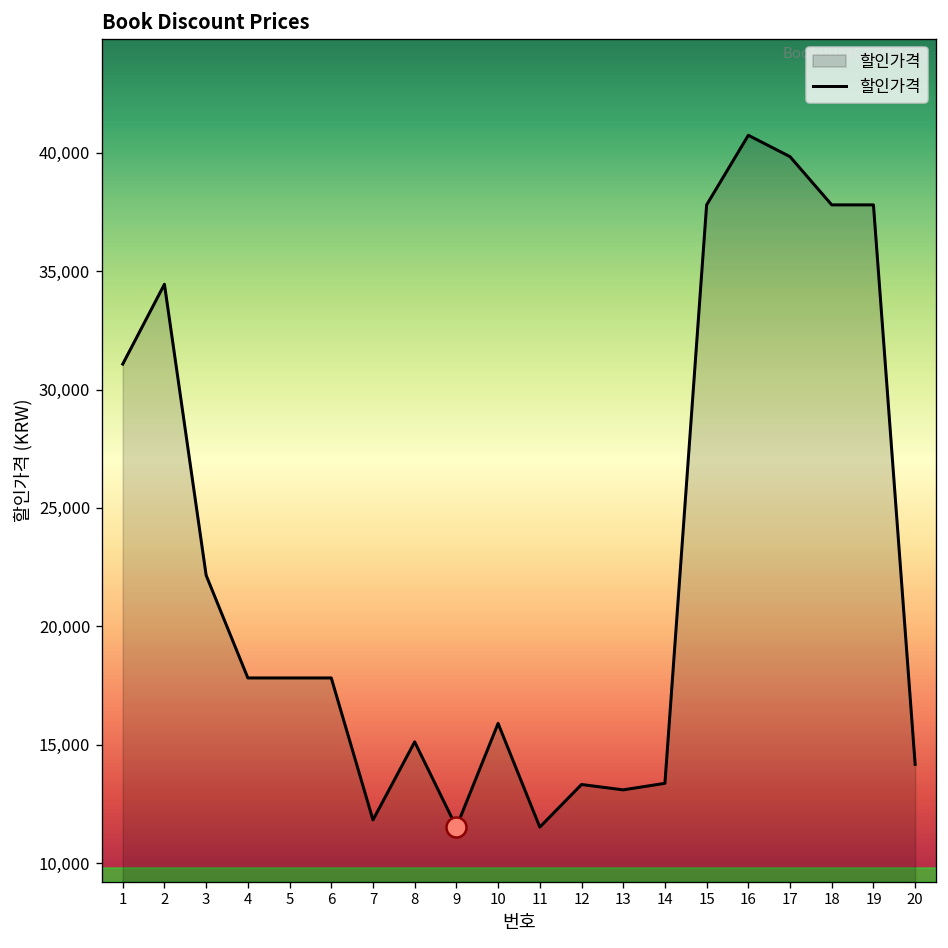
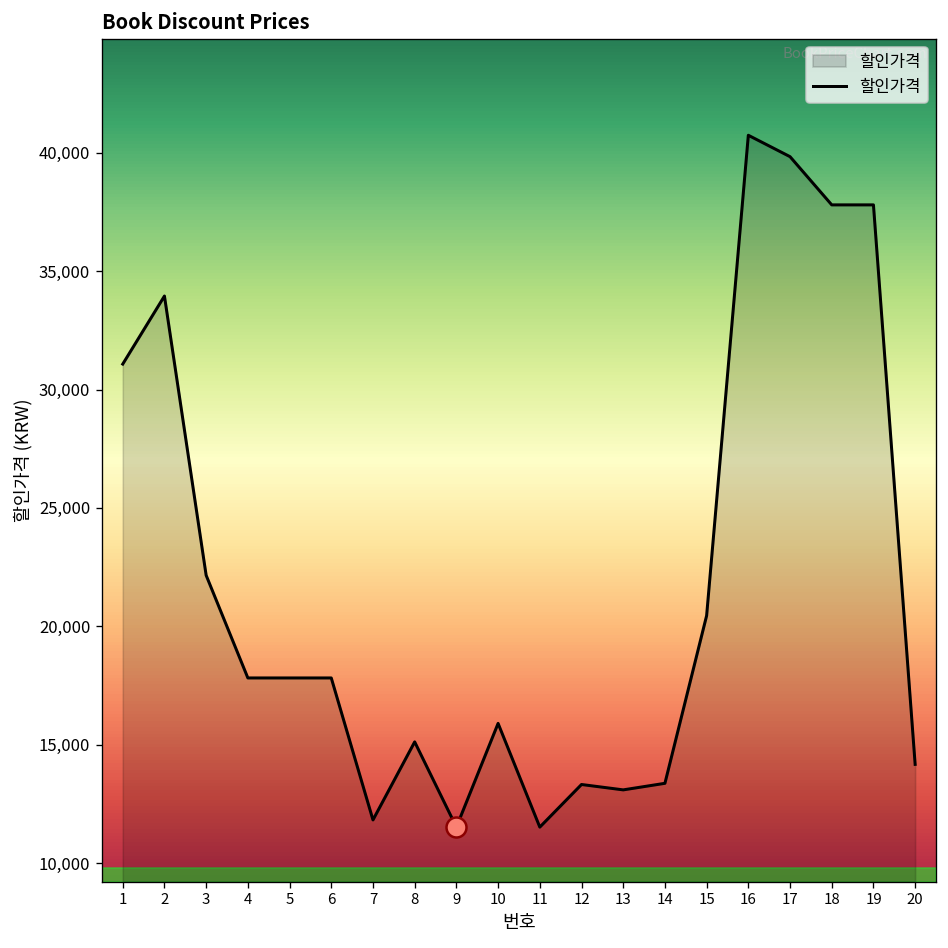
할인가격, 2: 34,400 -> 34,000
할인가격, 15: 37,800 -> 20,500
